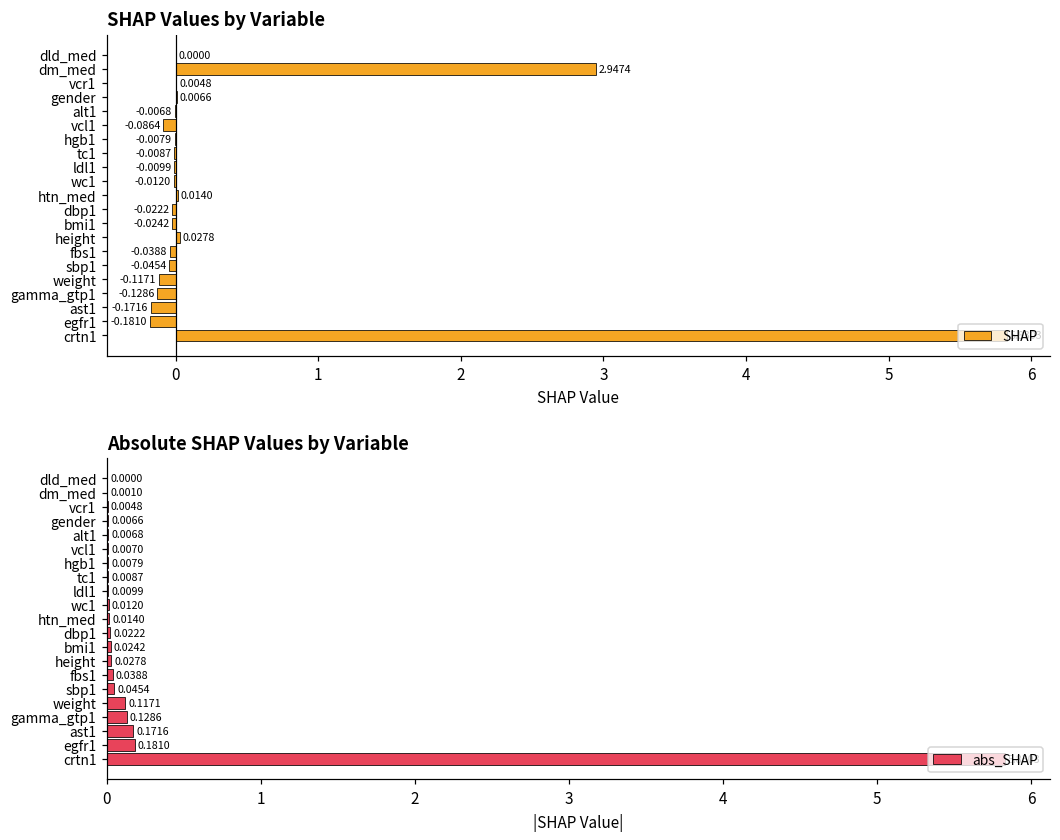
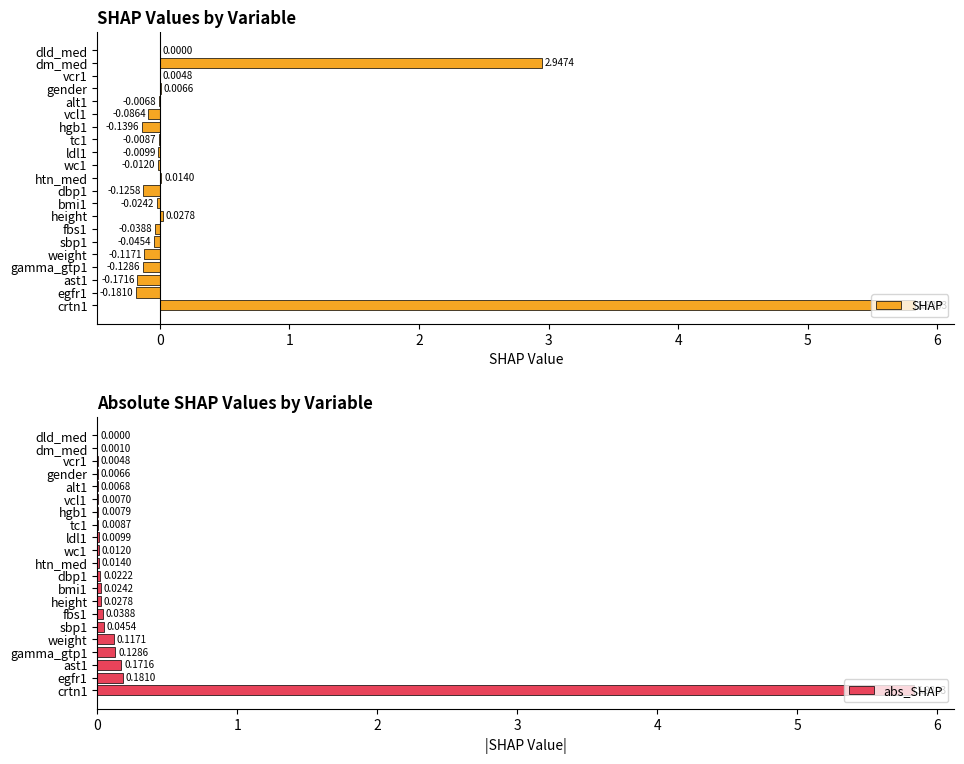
SHAP Values by Variable, hgb1: -0.0079 -> -0.1396
SHAP Values by Variable, dbp1: -0.0222 -> -0.1258
